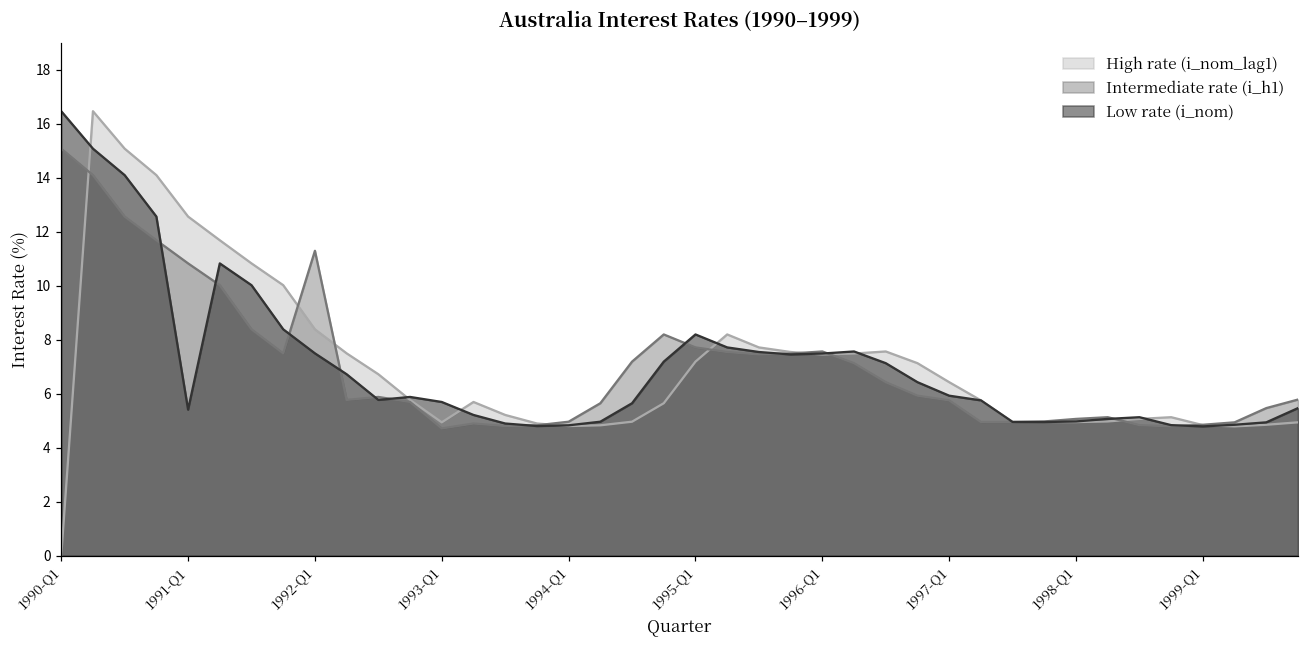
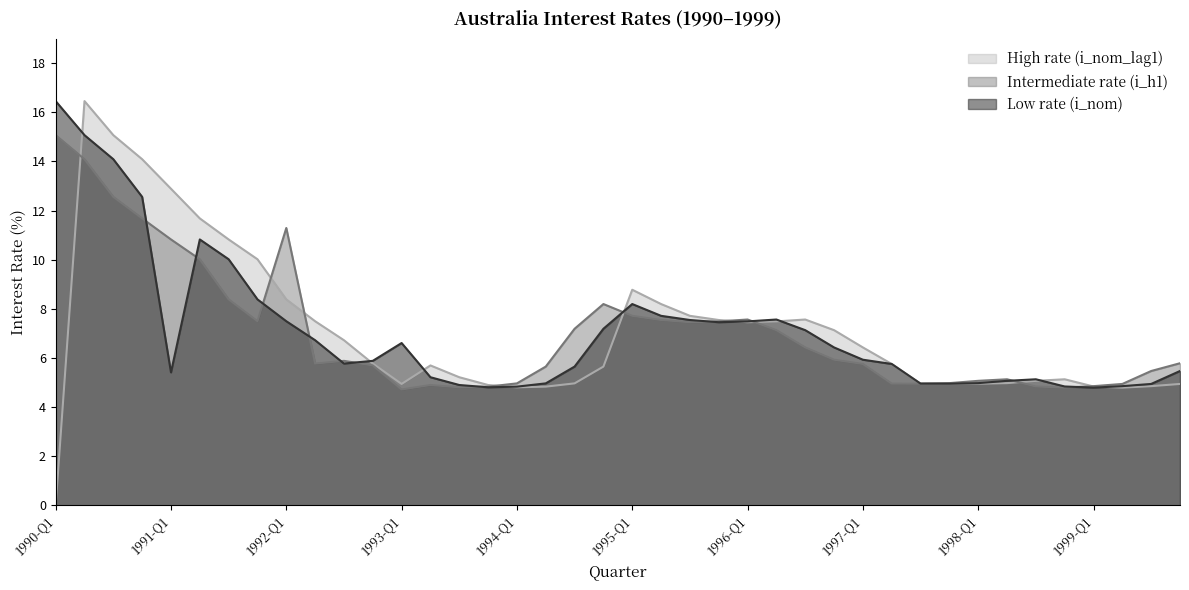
High rate (i_nom_lag1), 1991-Q1: 12.6 -> 12.9
Low rate (i_nom), 1993-Q1: 5.7 -> 6.6
High rate (i_nom_lag1), 1995-Q1: 7.2 -> 8.8
